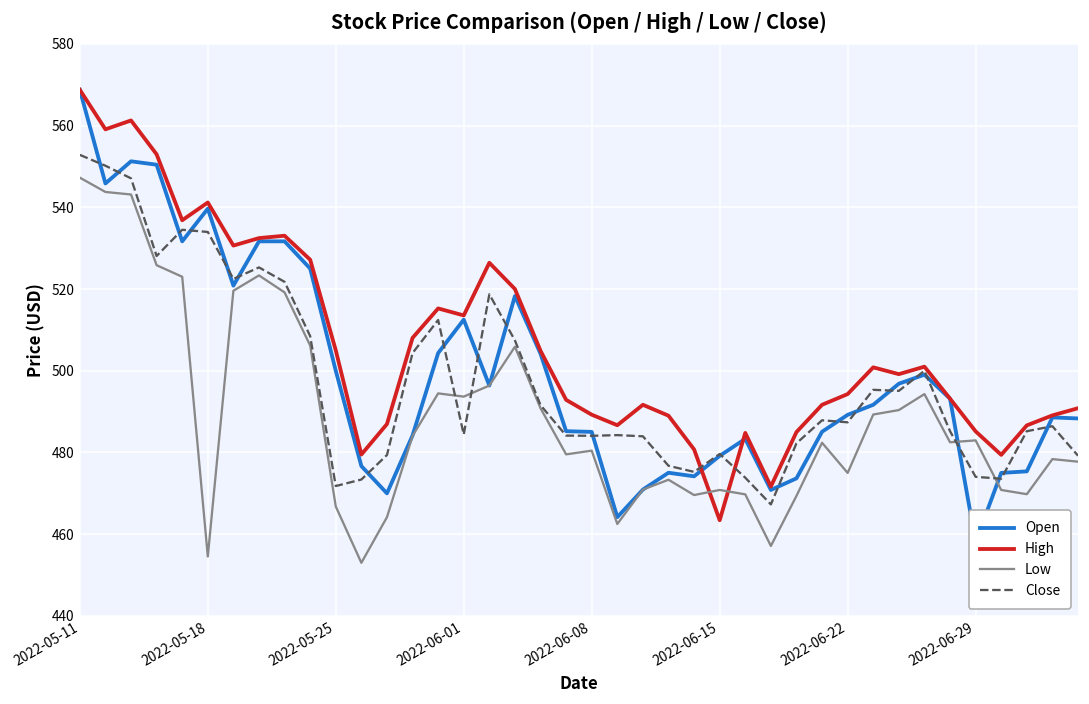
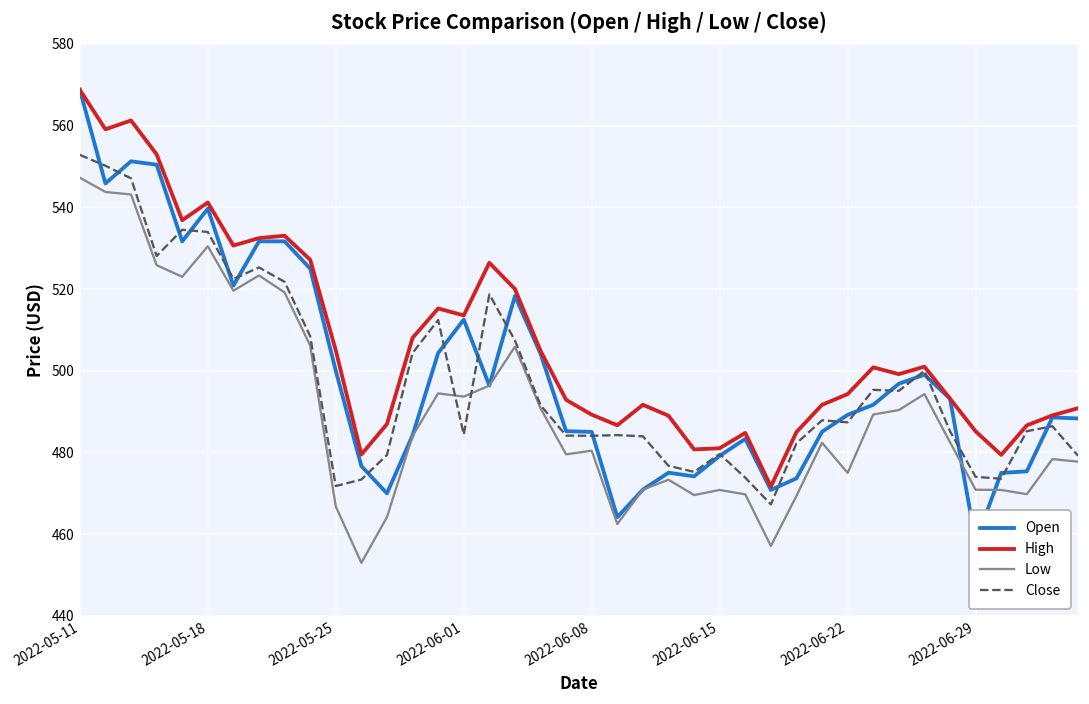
Low, 2022-05-18: 455 -> 530
High, 2022-06-15: 463 -> 481
Low, 2022-06-29: 483 -> 471
